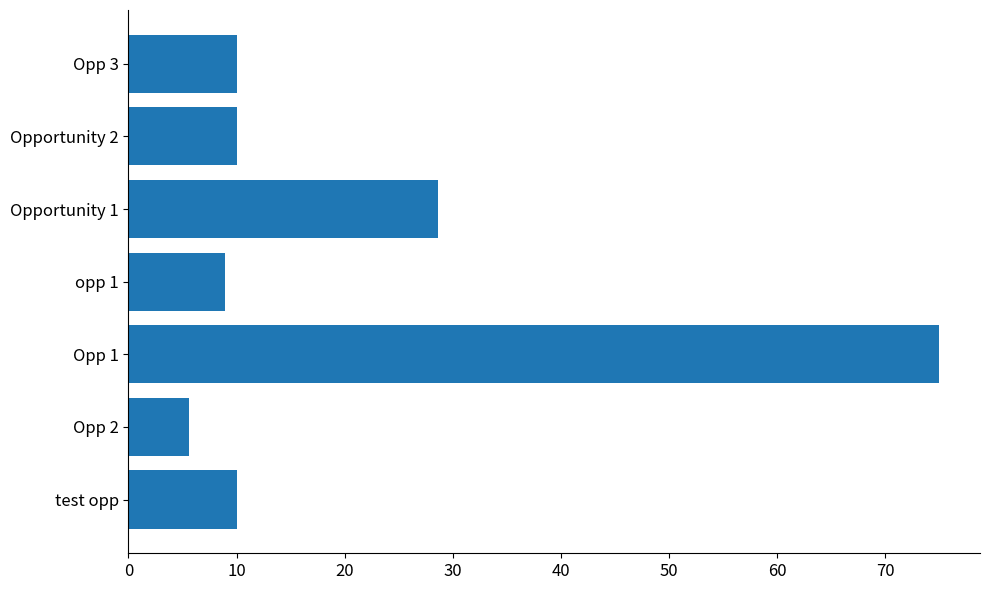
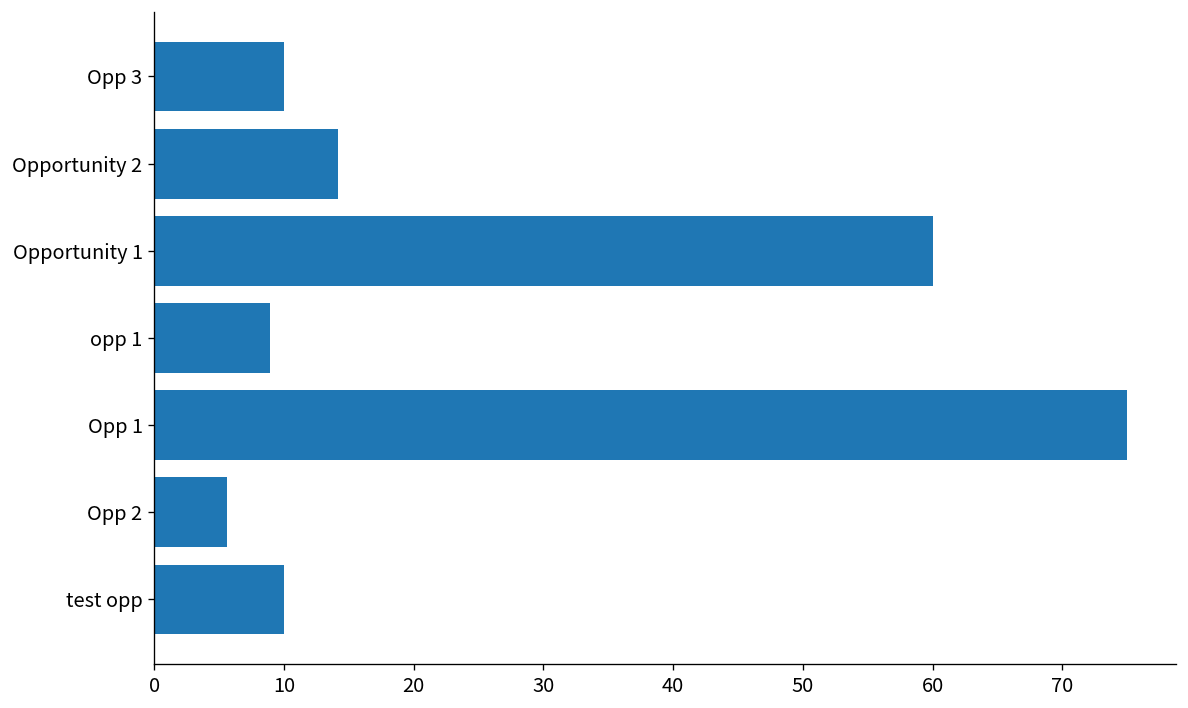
Opportunity 2: 10.0 -> 14.2
Opportunity 1: 28.6 -> 60.0
